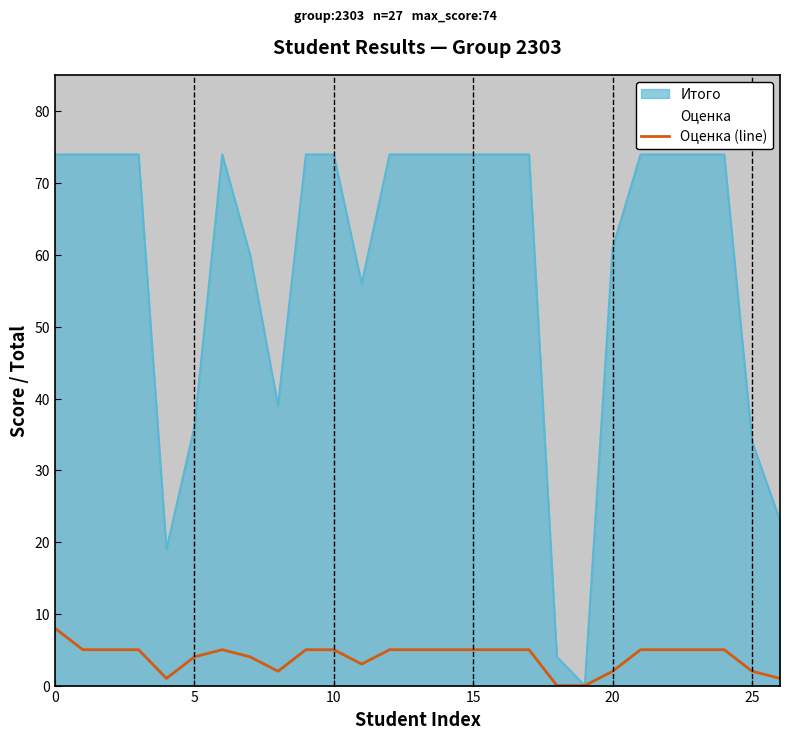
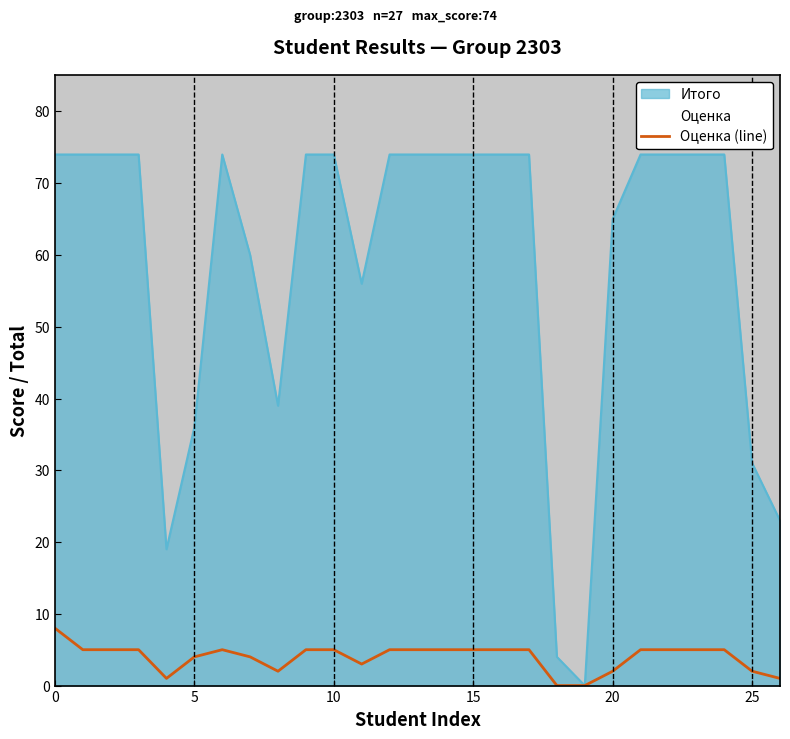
Итого, 20: 61 -> 65
Итого, 25: 34 -> 31
